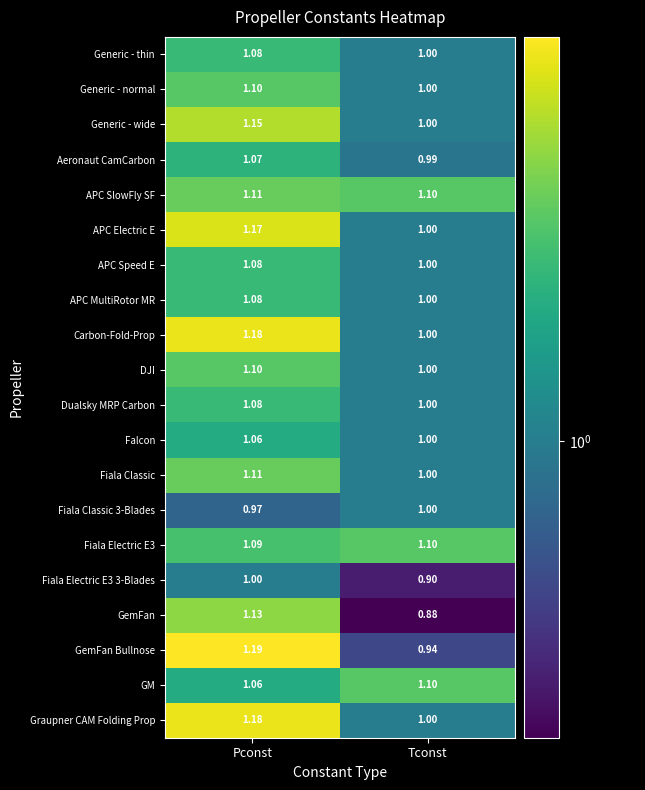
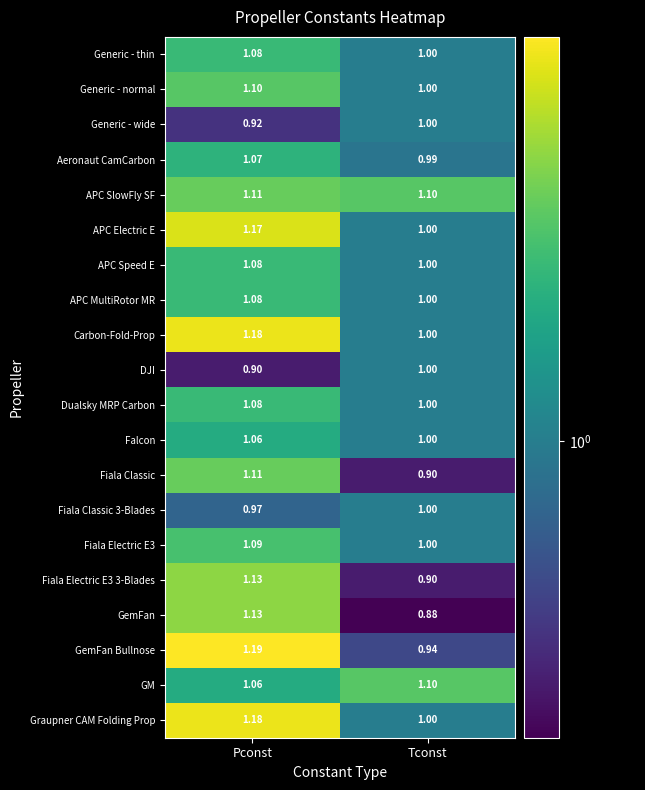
Generic - wide, Pconst: 1.15 -> 0.92
DJI, Pconst: 1.10 -> 0.90
Fiala Classic, Tconst: 1.00 -> 0.90
Fiala Electric E3, Tconst: 1.10 -> 1.00
Fiala Electric E3 3-Blades, Pconst: 1.00 -> 1.13
